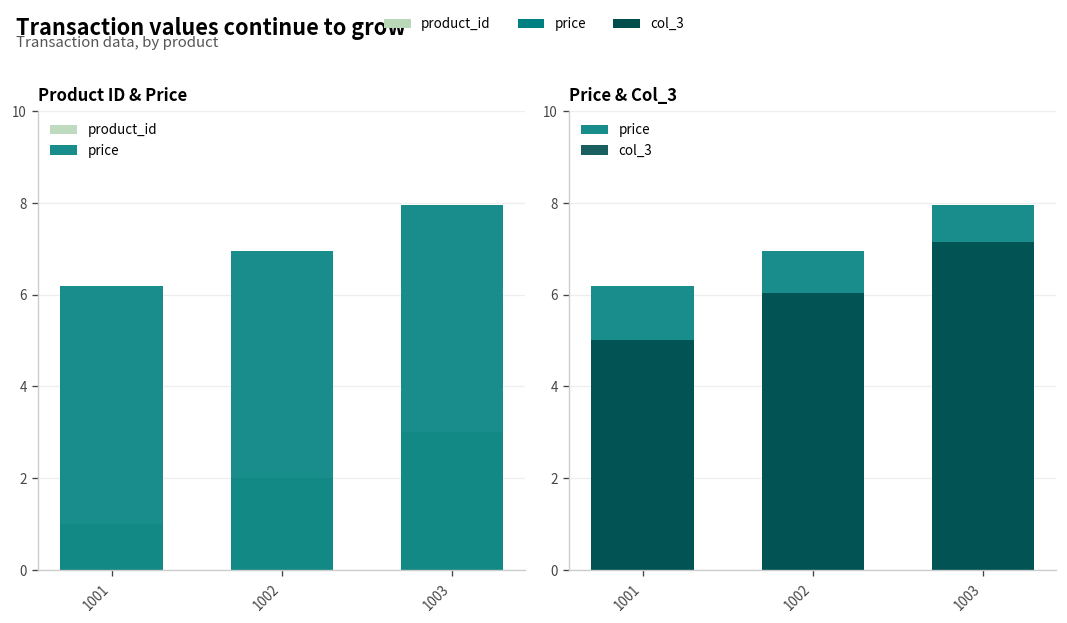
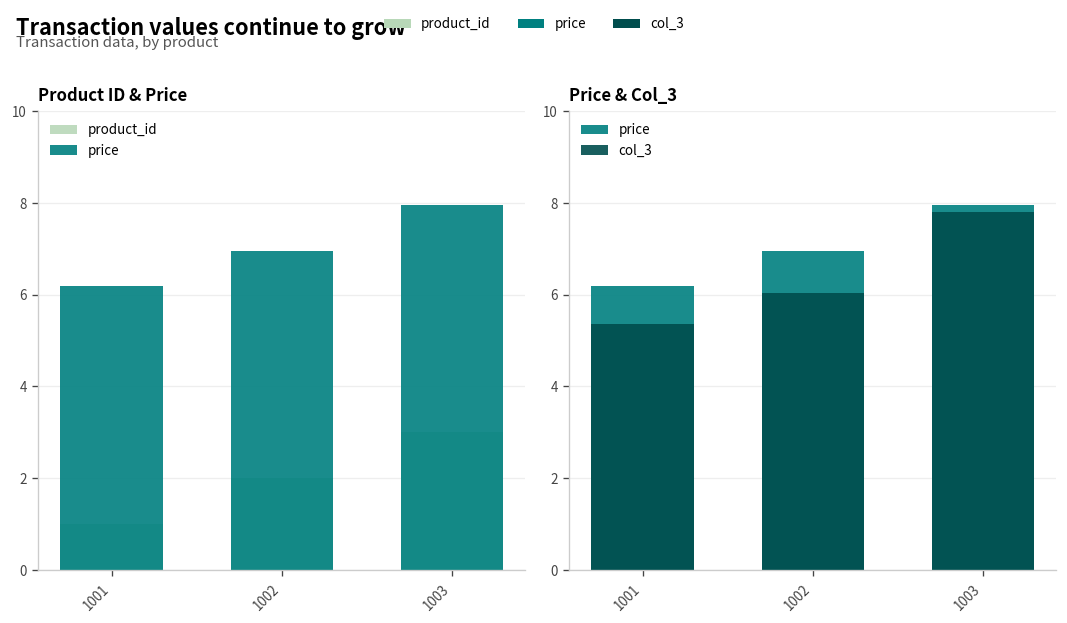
Price & Col_3, col_3, 1001: 5.0 -> 5.4
Price & Col_3, col_3, 1003: 7.2 -> 7.8
